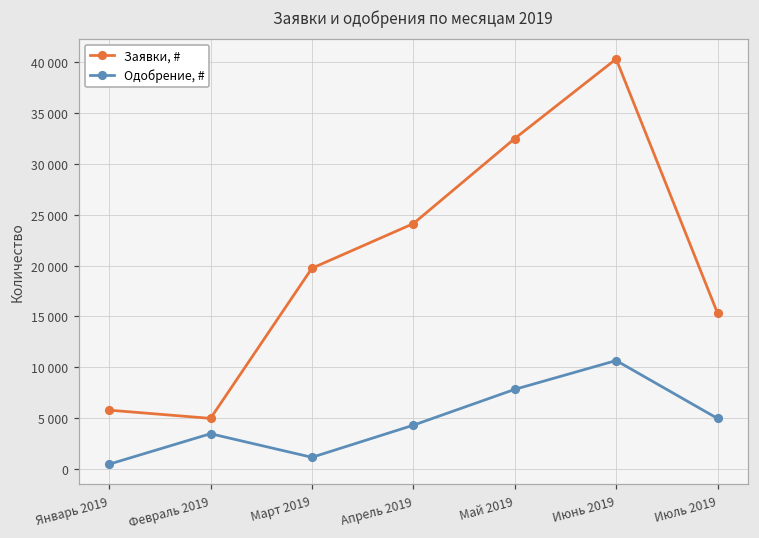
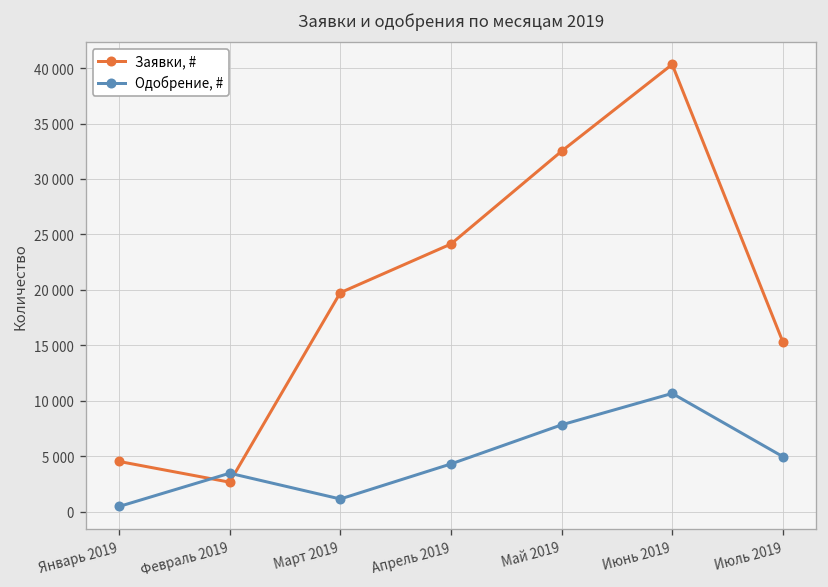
Заявки, #, Январь 2019: 6000 -> 5000
Заявки, #, Февраль 2019: 5000 -> 3000
